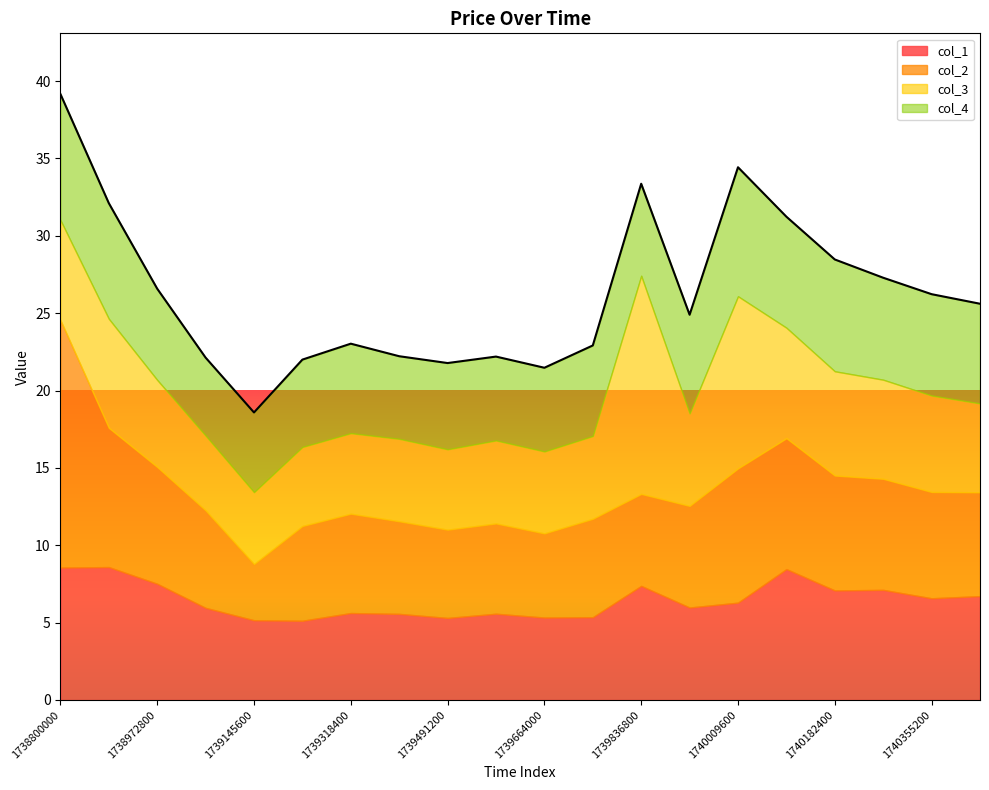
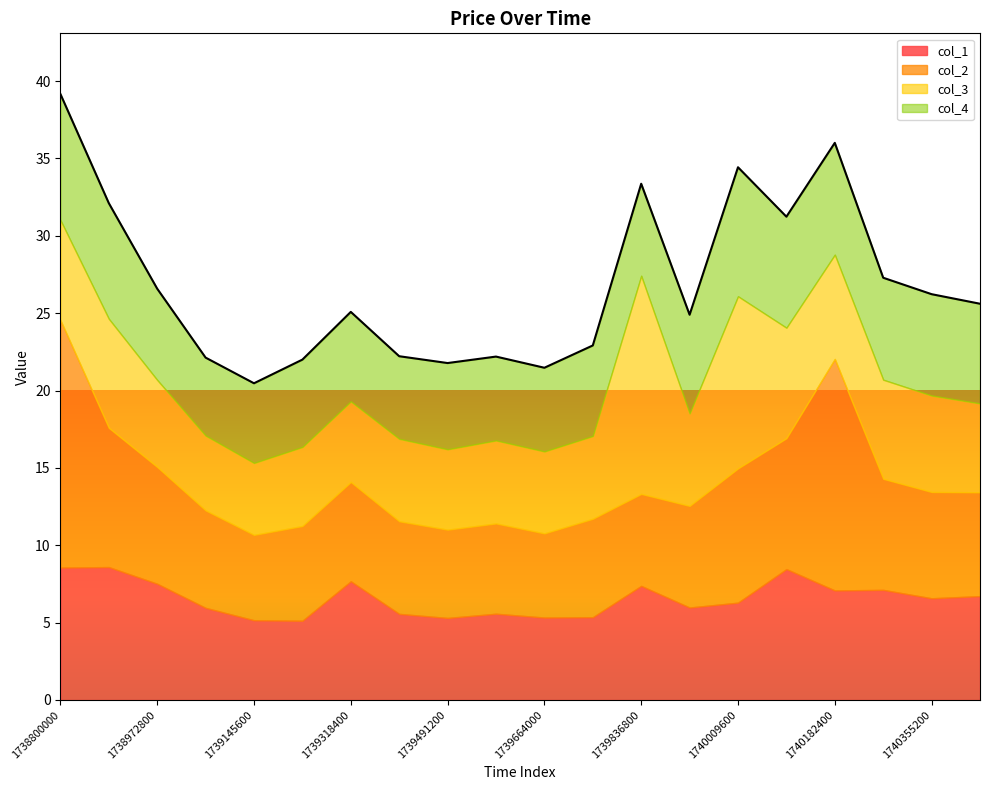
col_2, 1739145600: 3.6 -> 5.5
col_1, 1739318400: 5.6 -> 7.7
col_2, 1740182400: 7.4 -> 15.0
